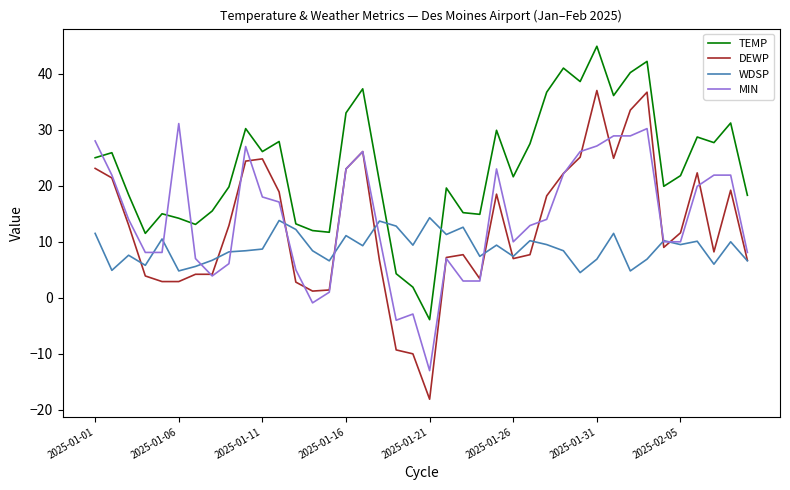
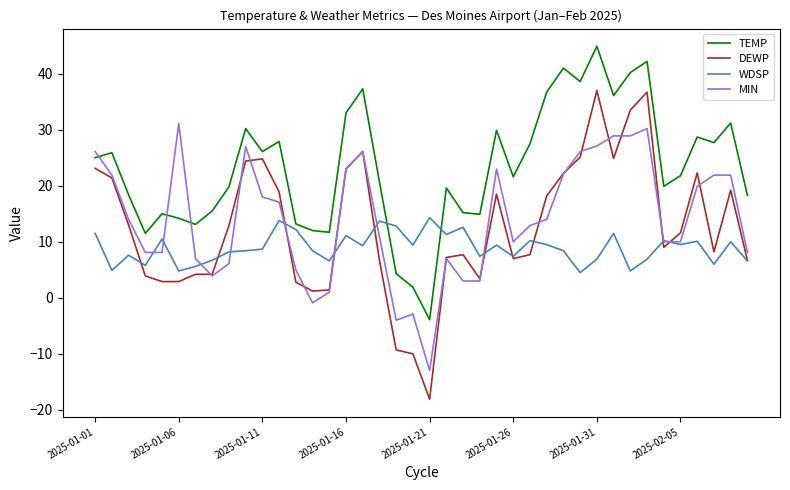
MIN, 2025-01-01: 28 -> 26
